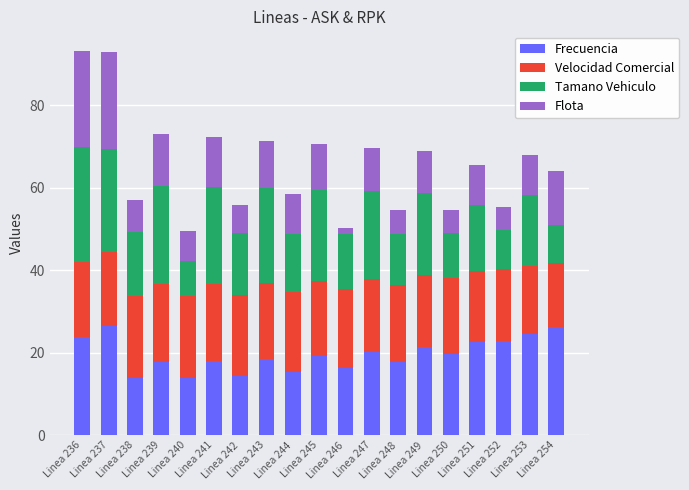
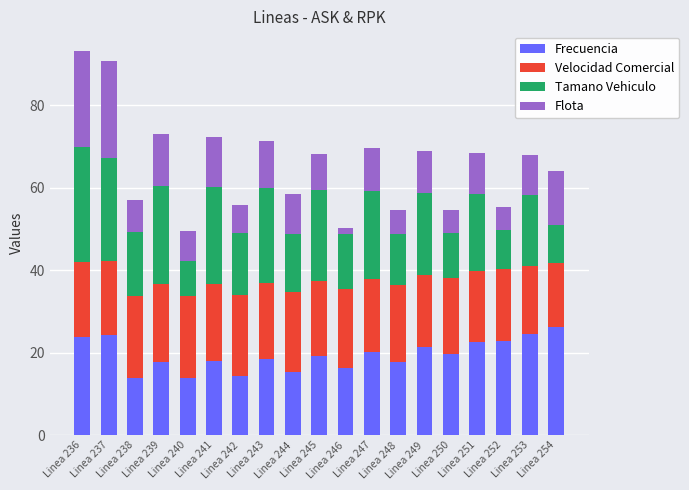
Frecuencia, Linea 237: 26 -> 24
Flota, Linea 245: 11 -> 9
Tamano Vehiculo, Linea 251: 16 -> 19
